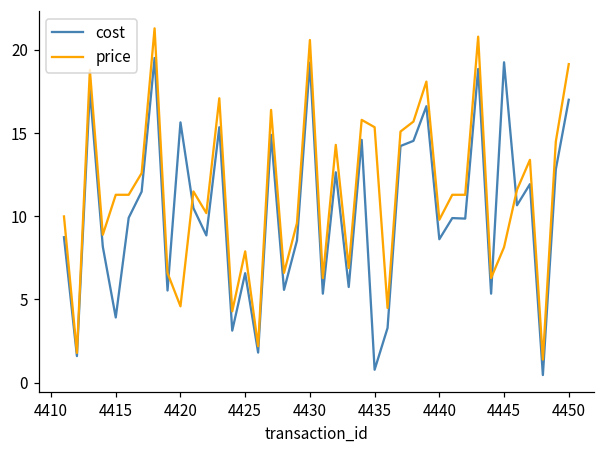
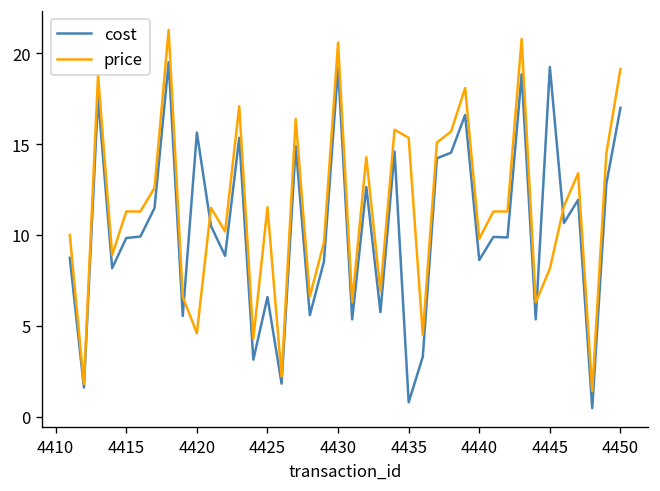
cost, 4415: 3.9 -> 9.8
price, 4425: 7.9 -> 11.5
